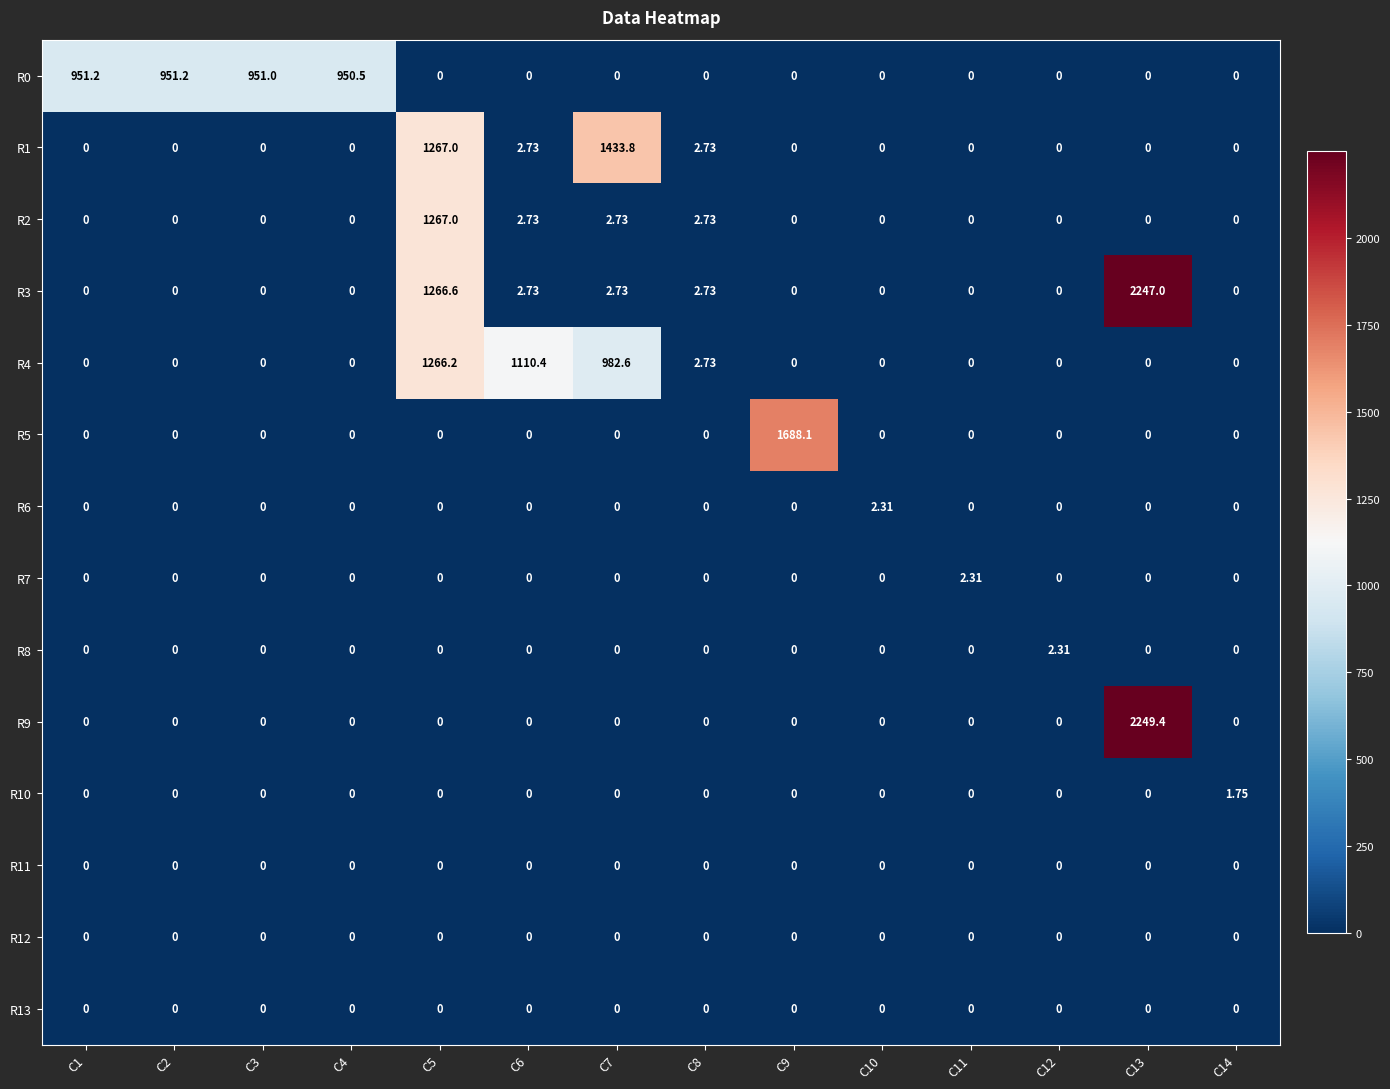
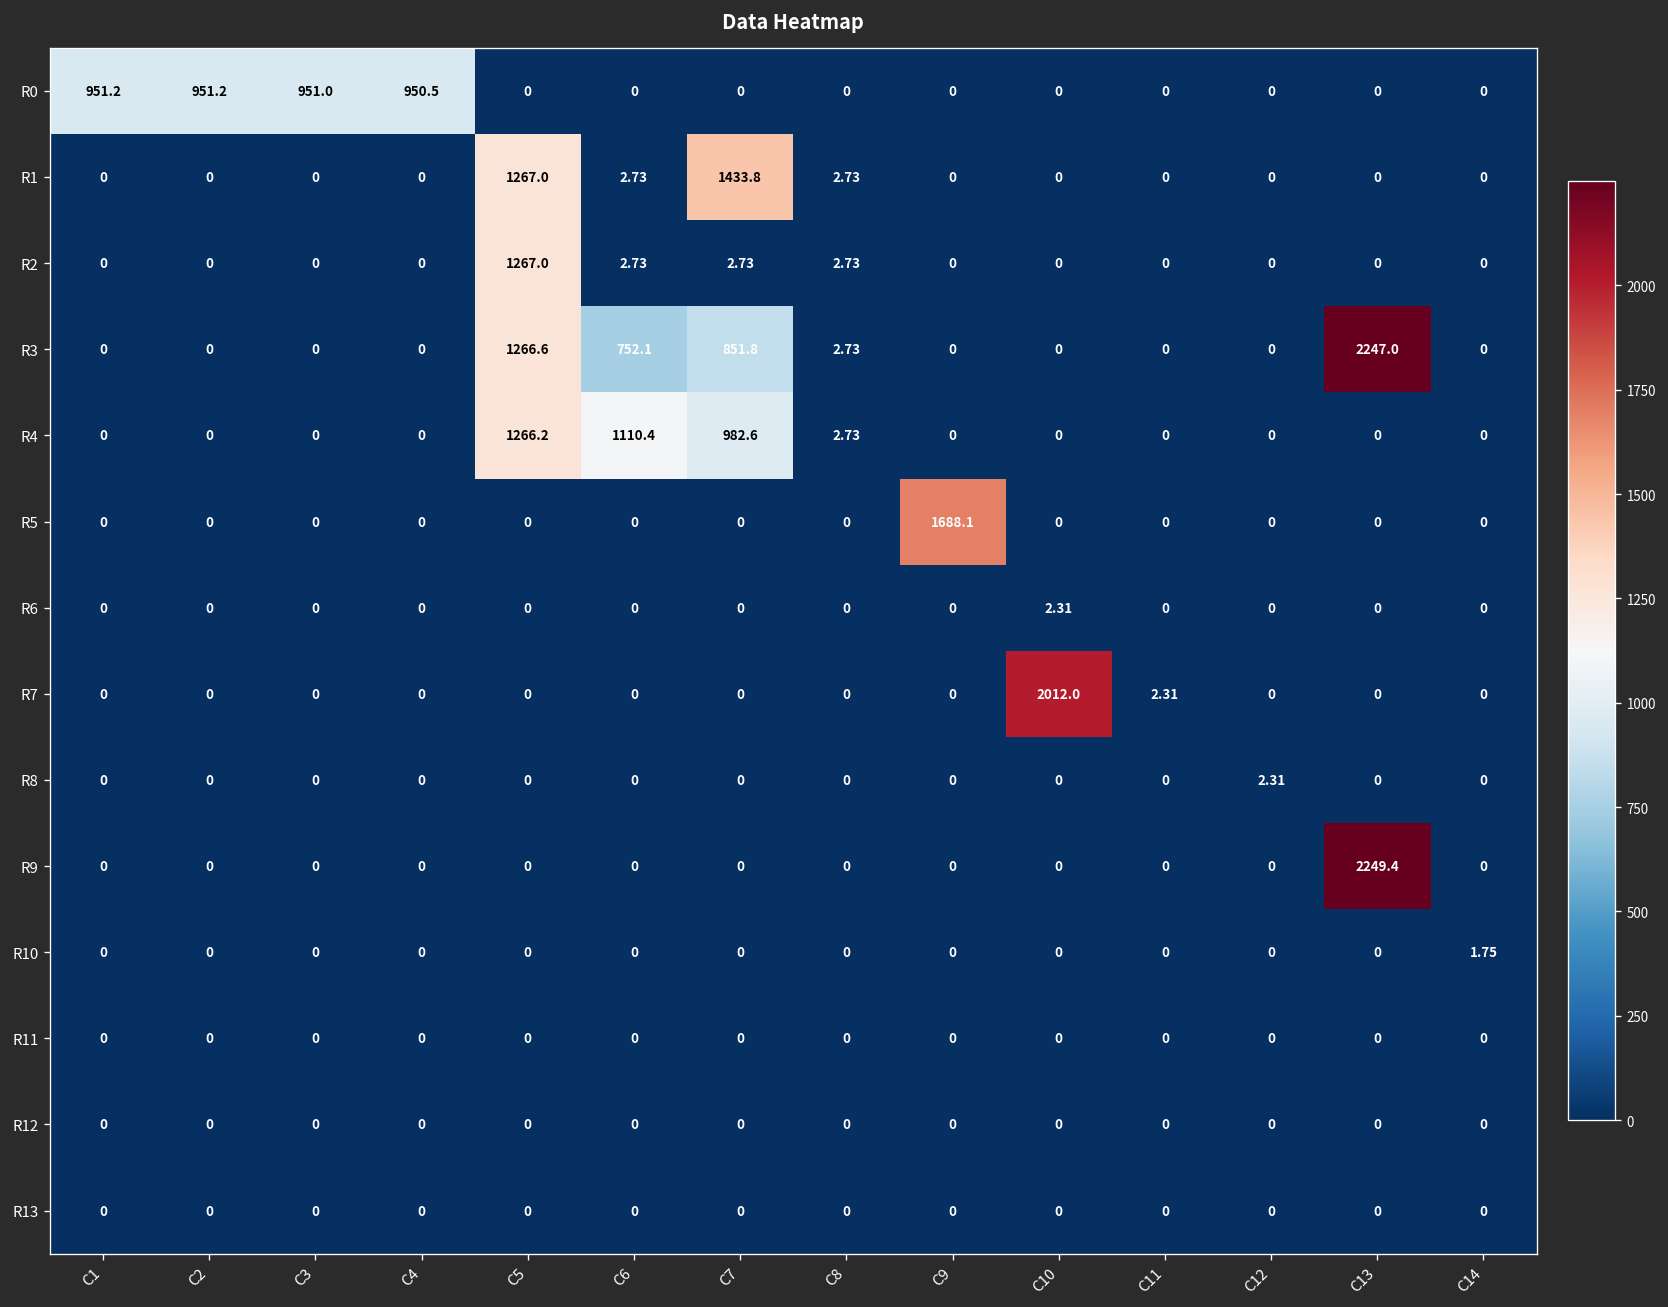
R3, C6: 2.73 -> 752.1
R3, C7: 2.73 -> 851.8
R7, C10: 0 -> 2012.0
